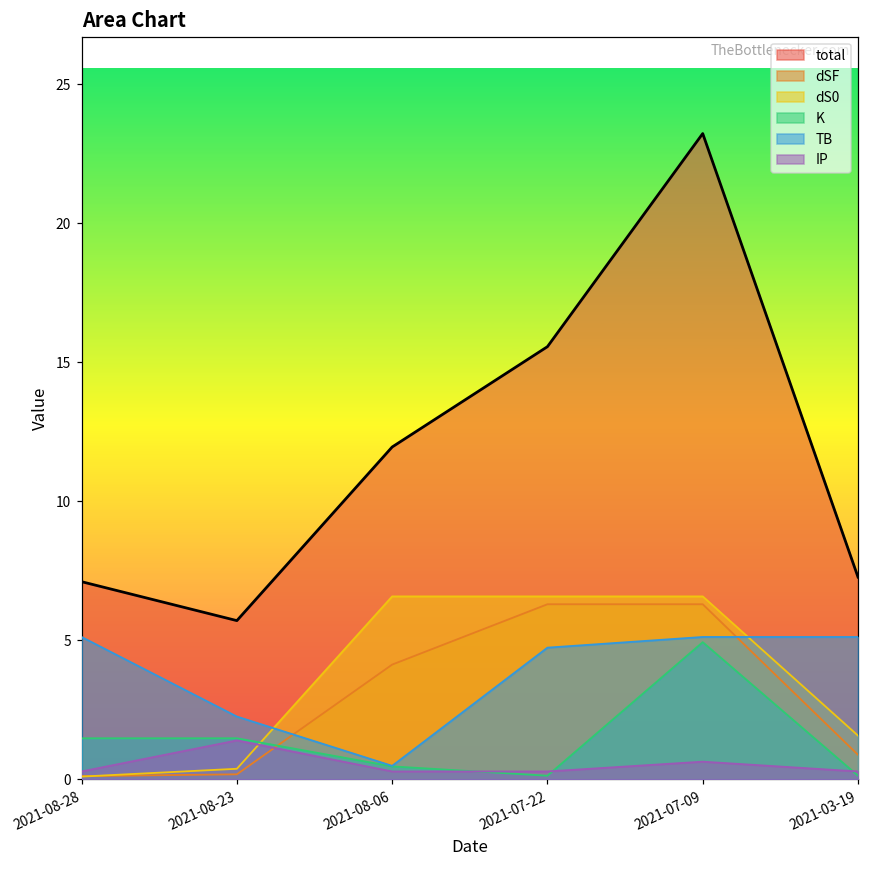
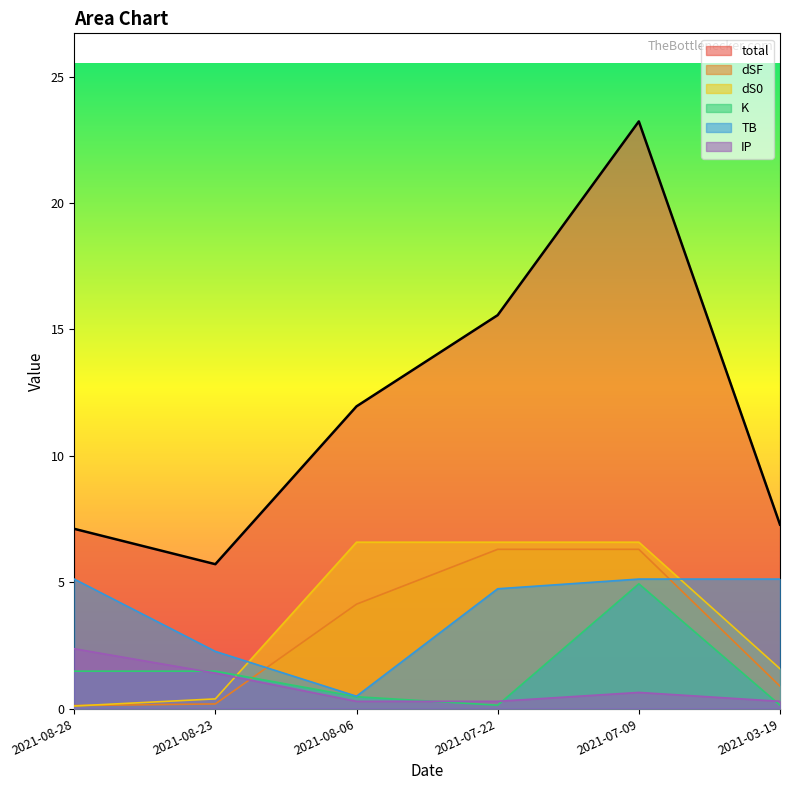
IP, 2021-08-28: 0.3 -> 2.4
